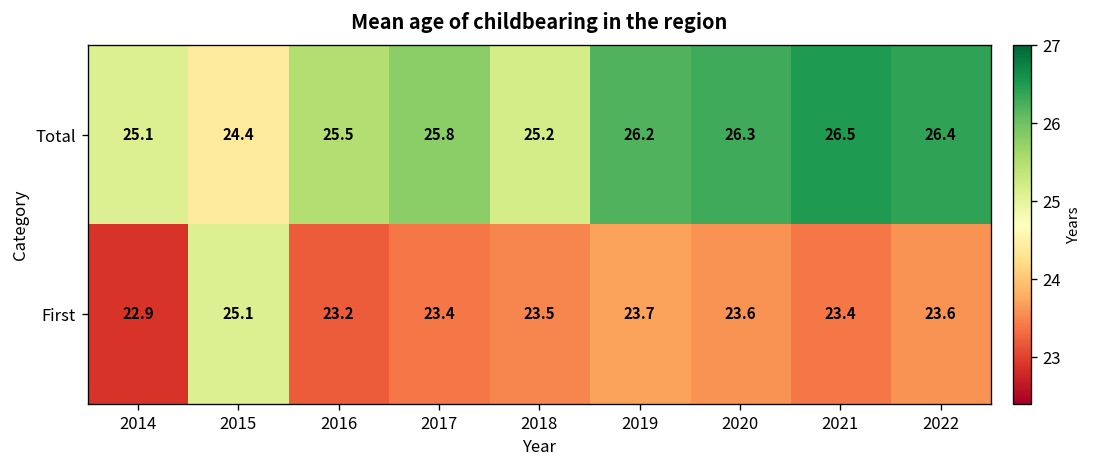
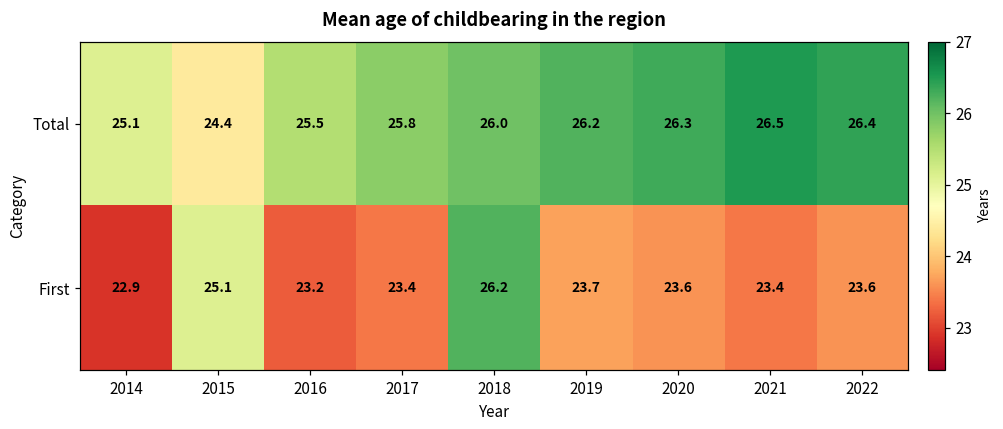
Total, 2018: 25.2 -> 26.0
First, 2018: 23.5 -> 26.2
